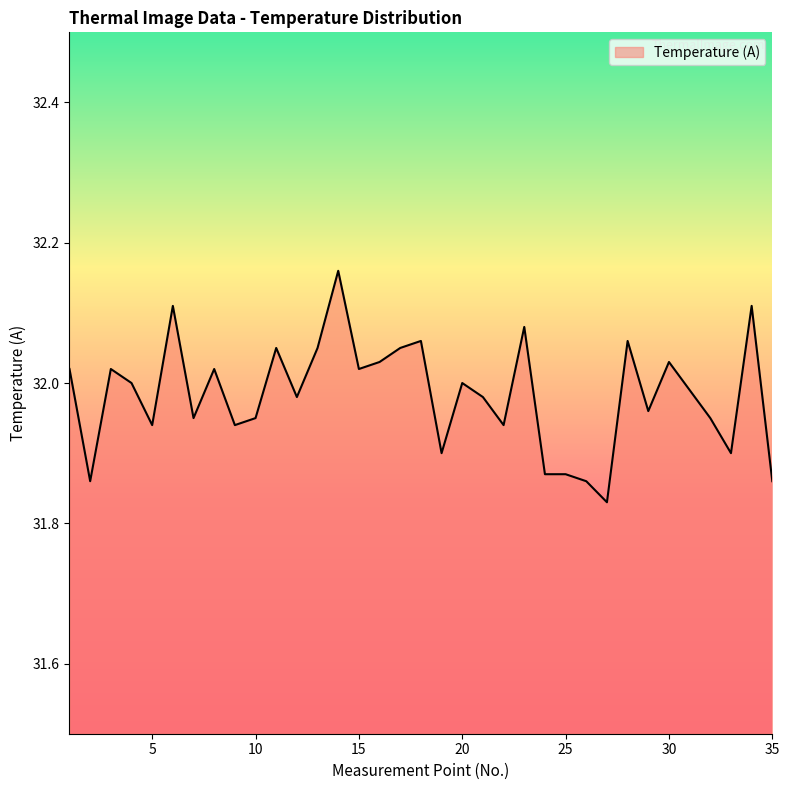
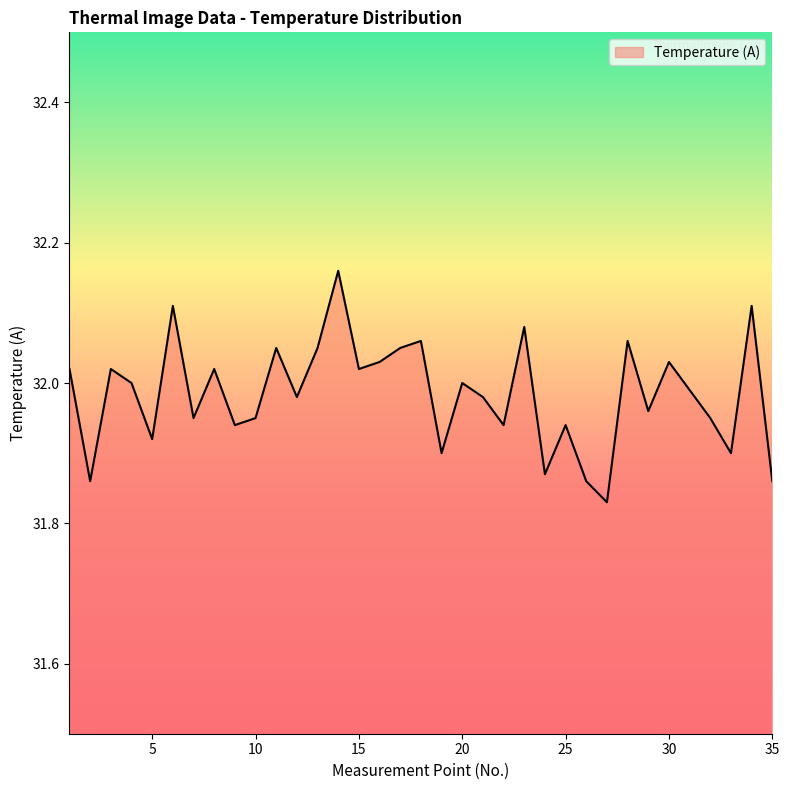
5: 31.94 -> 31.92
25: 31.87 -> 31.94
